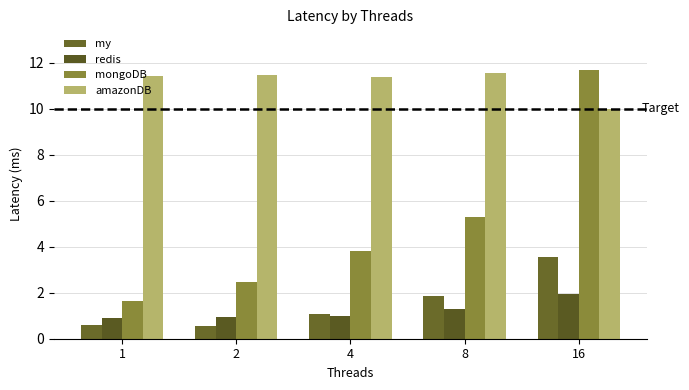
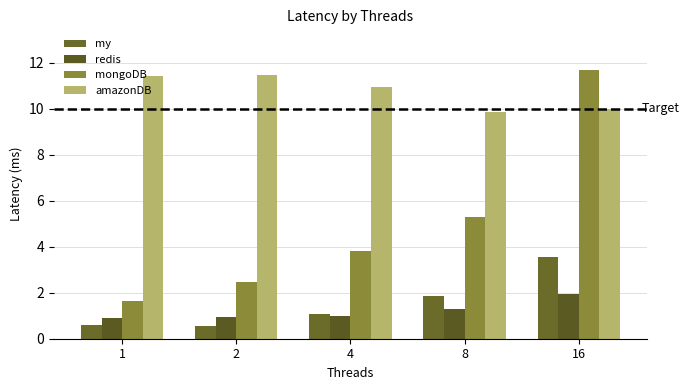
amazonDB, 4: 11.4 -> 10.9
amazonDB, 8: 11.5 -> 9.9
